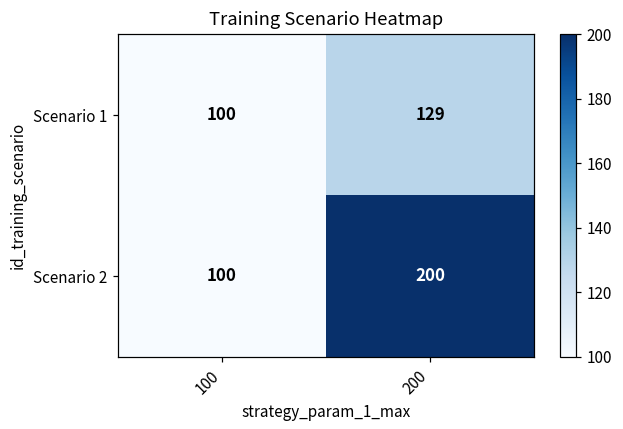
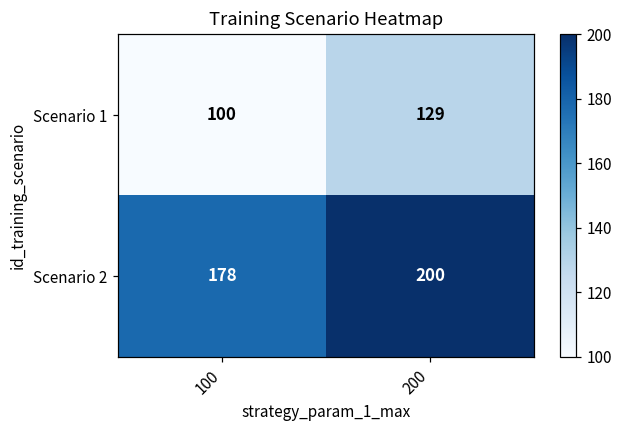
Scenario 2, 100: 100 -> 178
